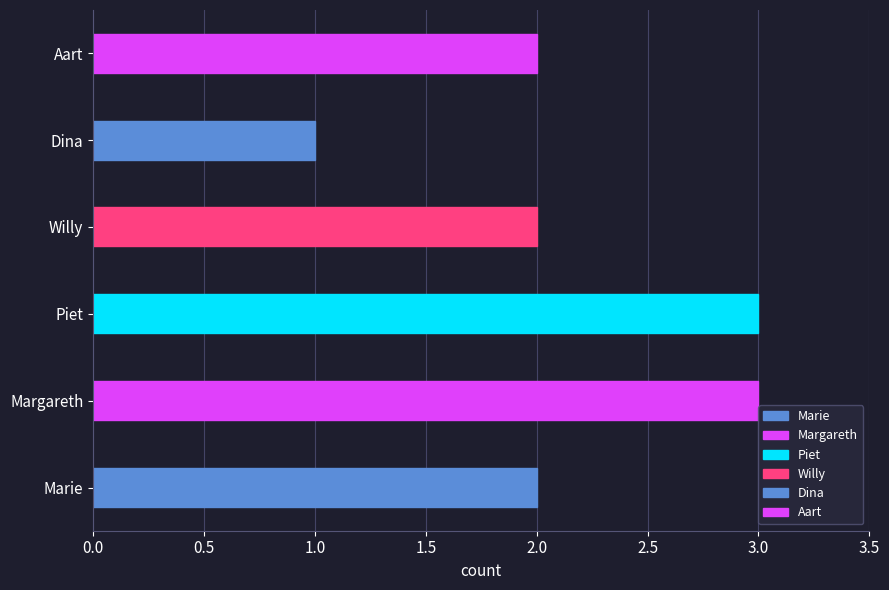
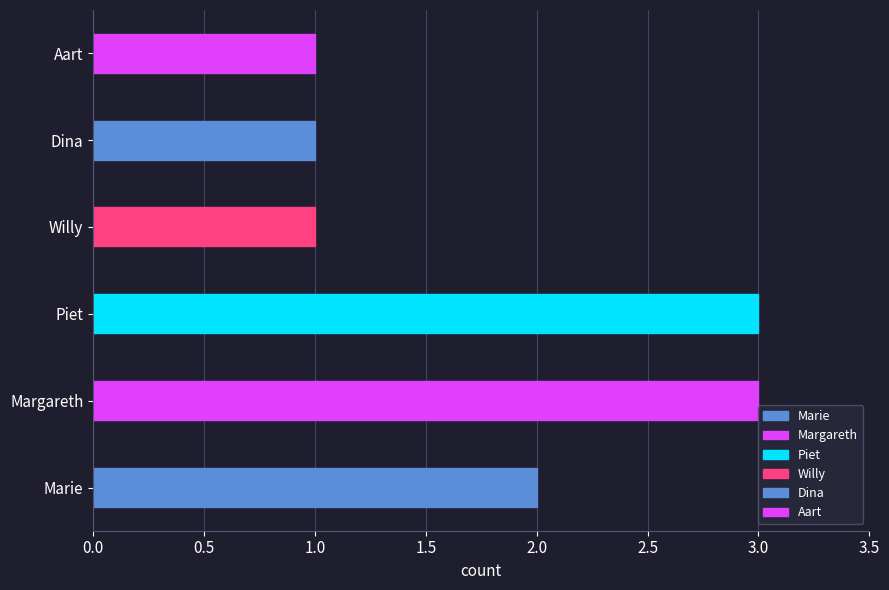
Aart: 2 -> 1
Willy: 2 -> 1
